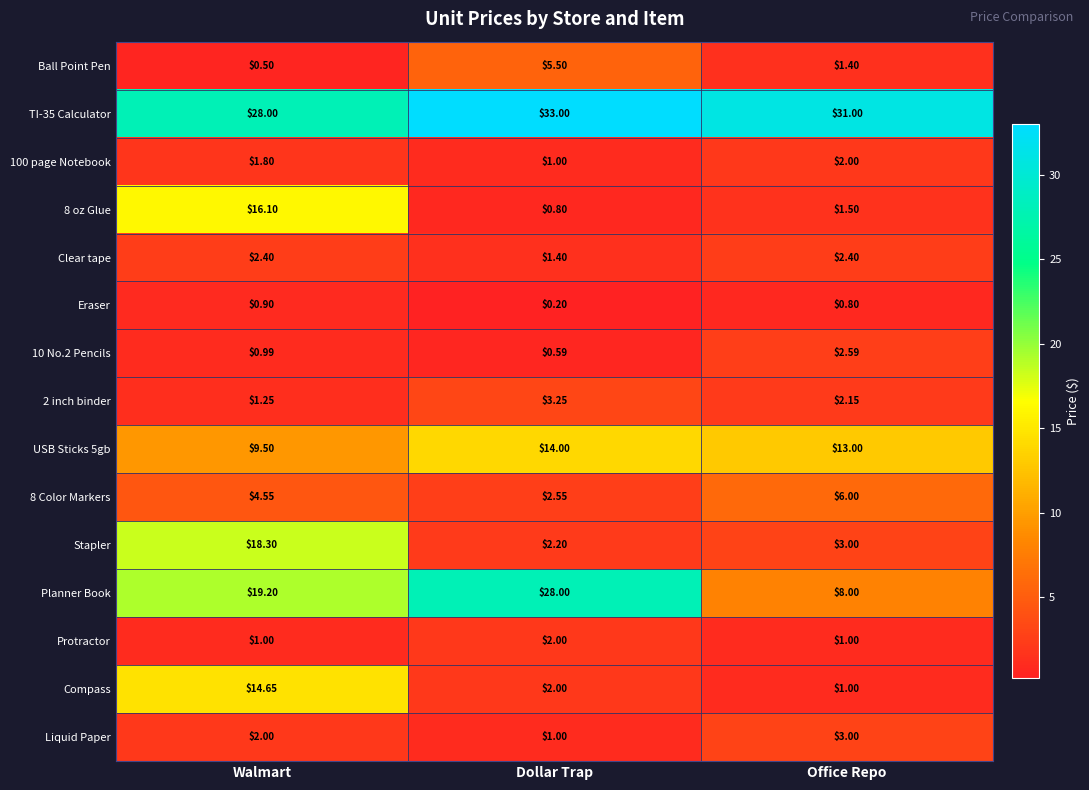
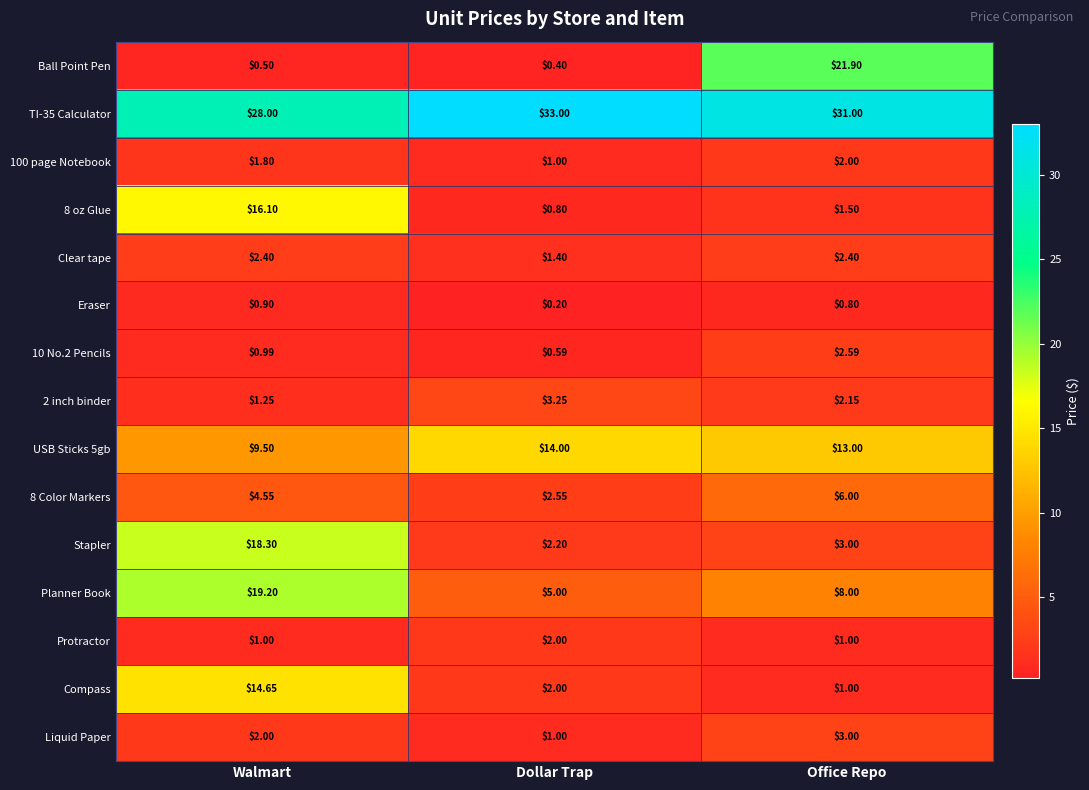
Ball Point Pen, Dollar Trap: $5.50 -> $0.40
Ball Point Pen, Office Repo: $1.40 -> $21.90
Planner Book, Dollar Trap: $28.00 -> $5.00
